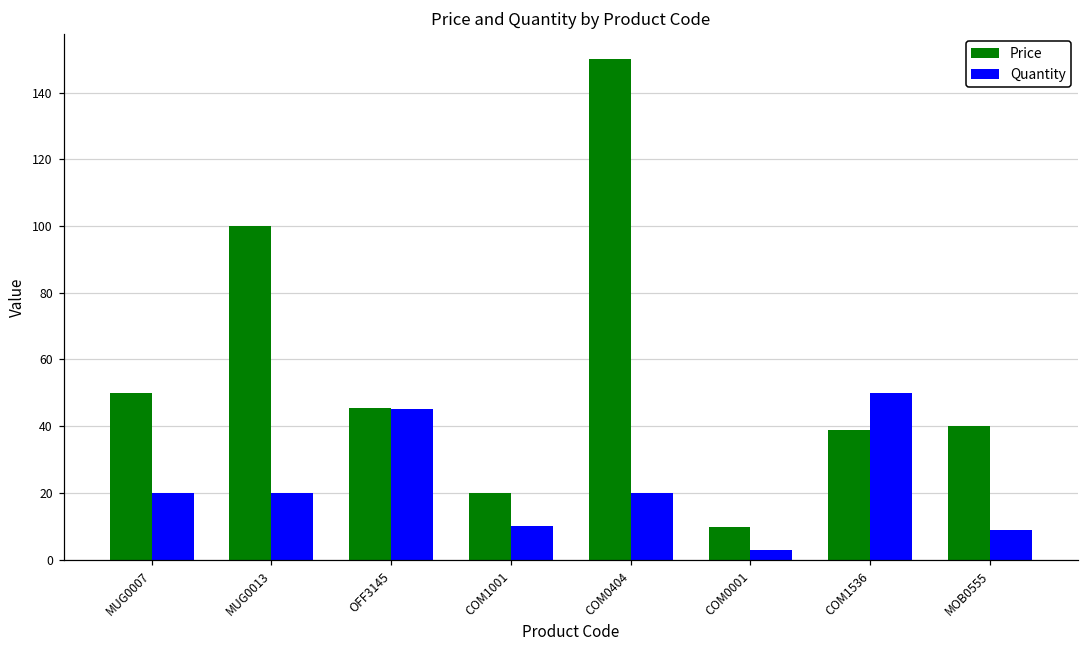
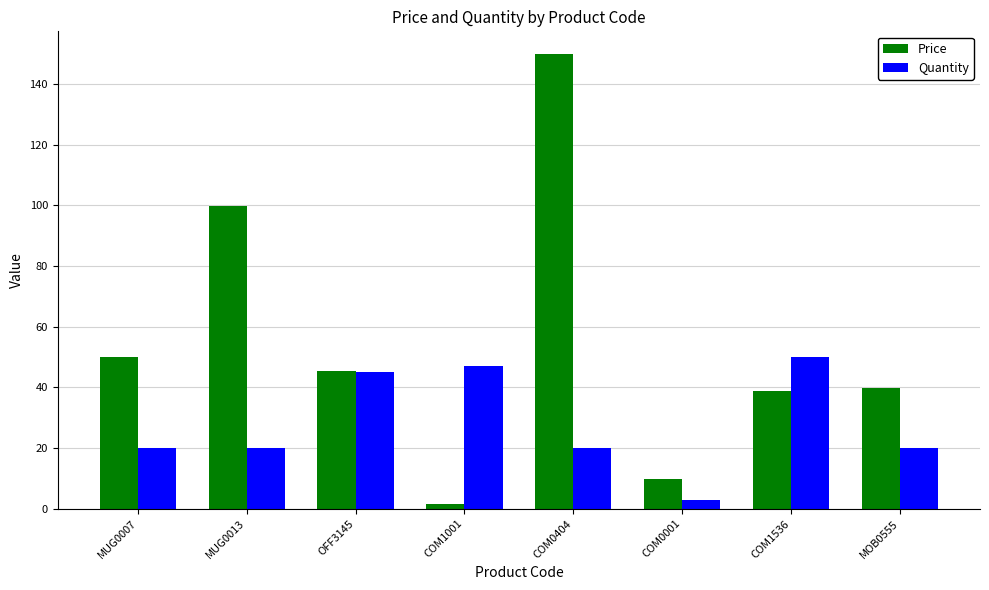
Price, COM1001: 20 -> 1
Quantity, COM1001: 10 -> 47
Quantity, MOB0555: 9 -> 20
